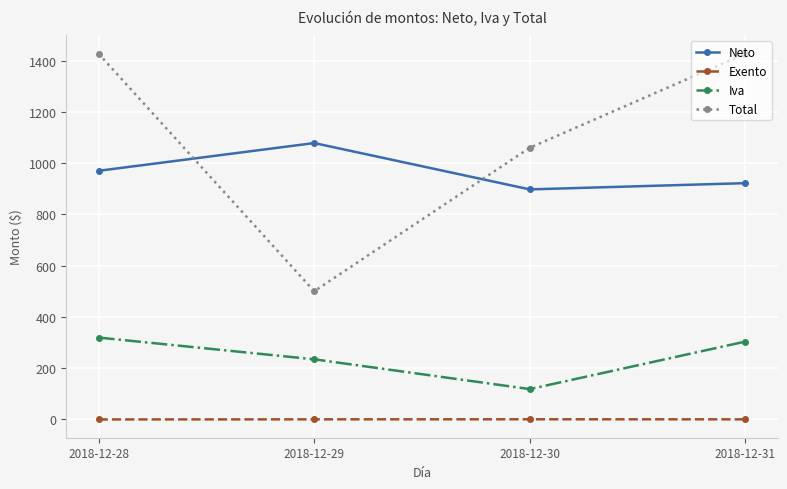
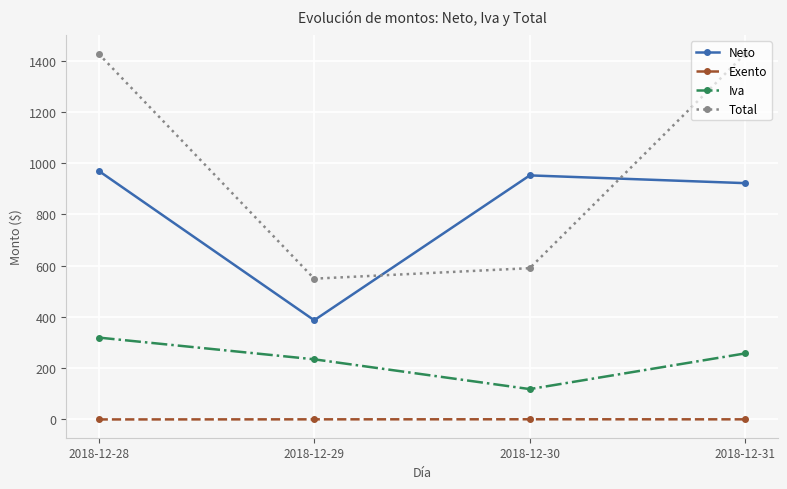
Neto, 2018-12-29: 1080 -> 390
Total, 2018-12-29: 500 -> 550
Neto, 2018-12-30: 900 -> 950
Total, 2018-12-30: 1060 -> 590
Iva, 2018-12-31: 300 -> 260
